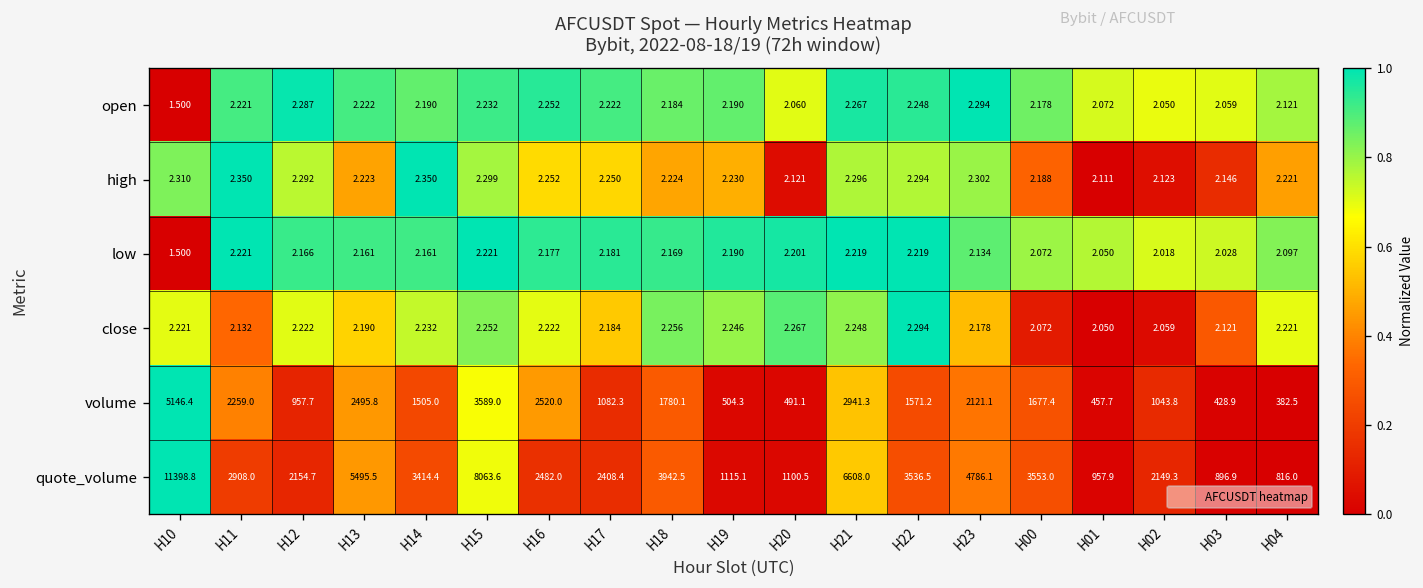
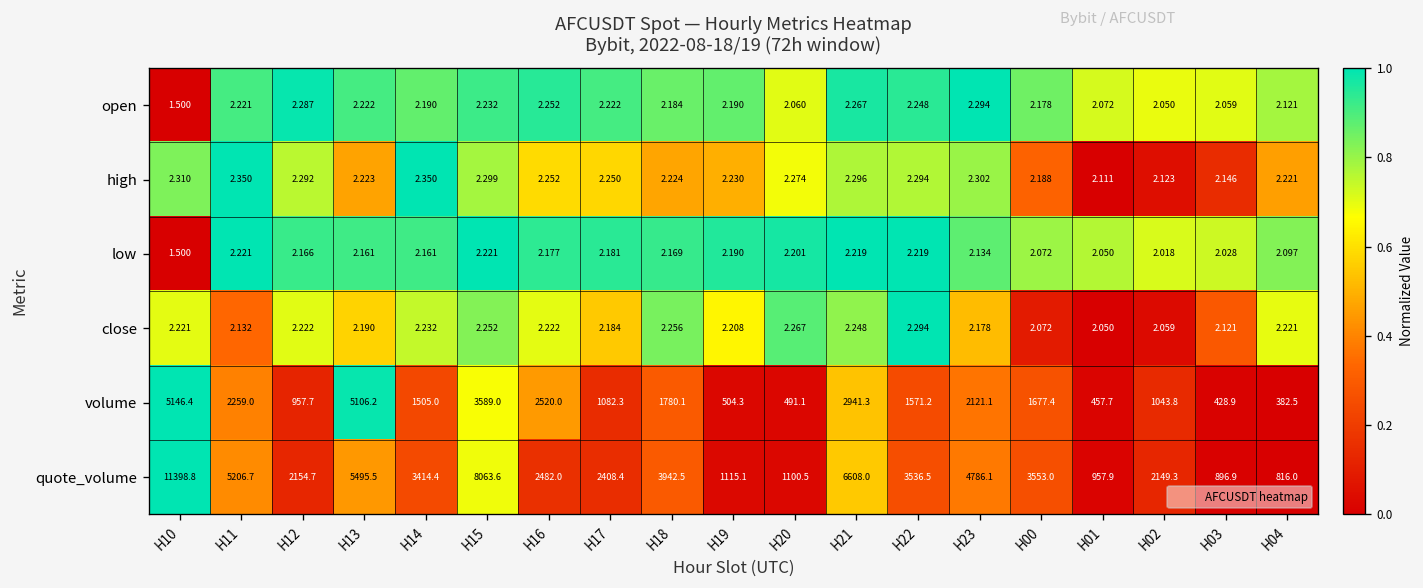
high, H20: 2.121 -> 2.274
close, H19: 2.246 -> 2.208
volume, H13: 2495.8 -> 5106.2
quote_volume, H11: 2908.0 -> 5206.7
